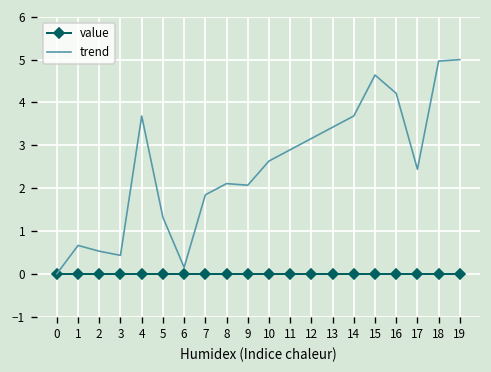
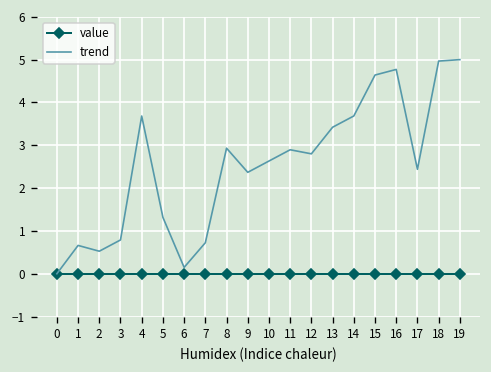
trend, 3: 0.4 -> 0.8
trend, 7: 1.8 -> 0.7
trend, 8: 2.1 -> 2.9
trend, 9: 2.1 -> 2.4
trend, 12: 3.2 -> 2.8
trend, 16: 4.2 -> 4.8
